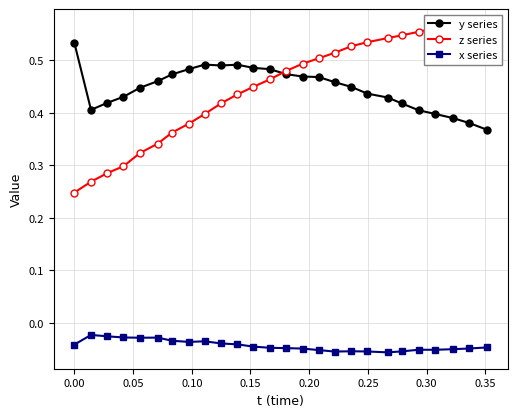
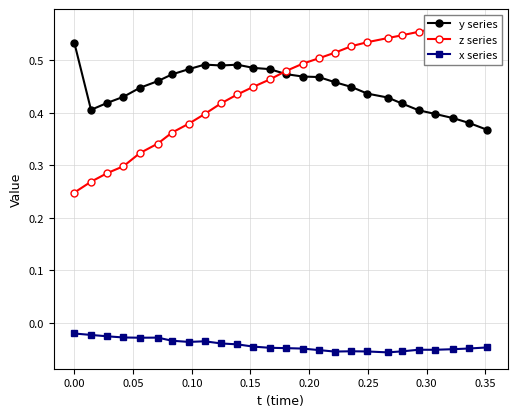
x series, 0.00: -0.04 -> -0.02
